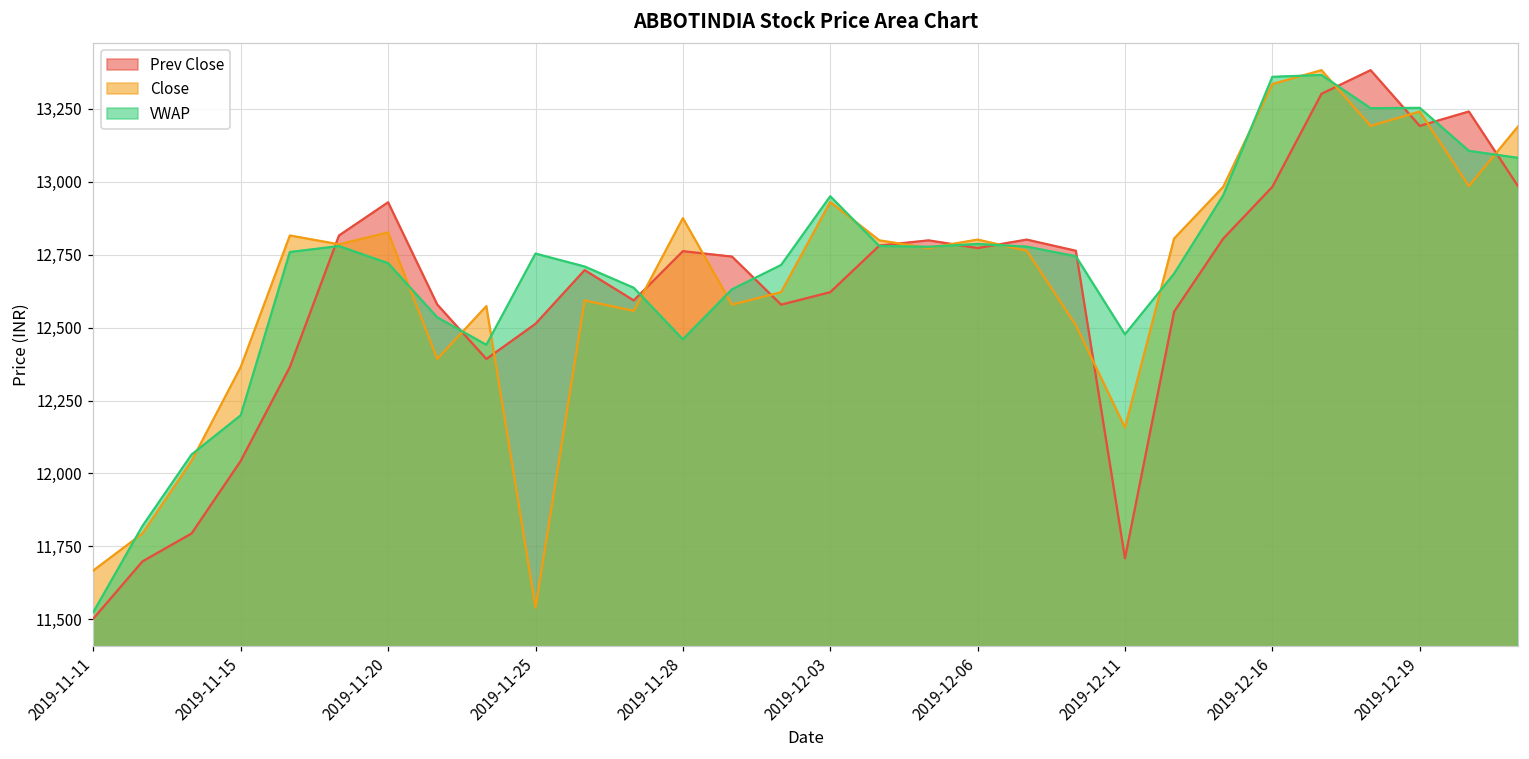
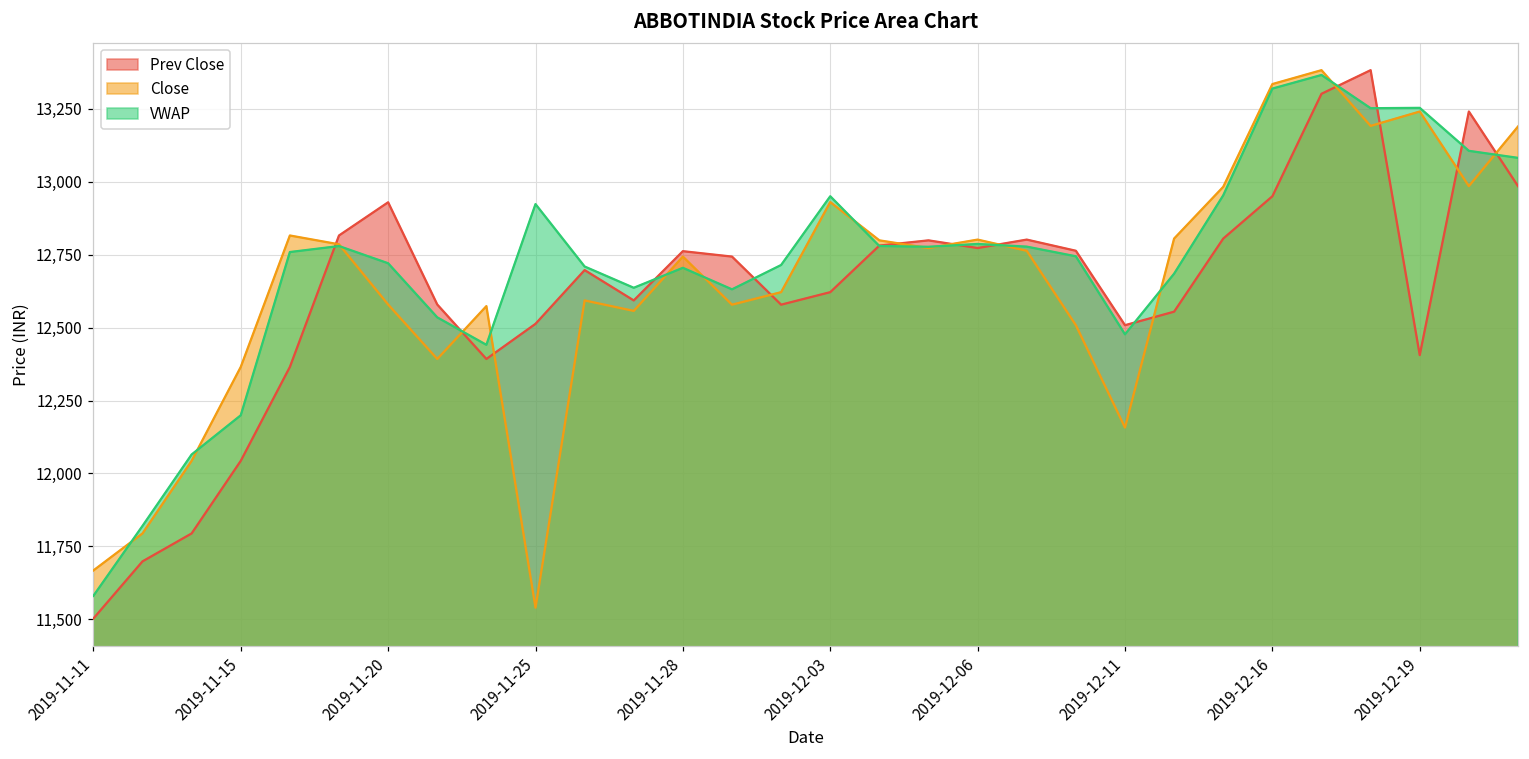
VWAP, 2019-11-11: 11,530 -> 11,580
Close, 2019-11-20: 12,830 -> 12,580
VWAP, 2019-11-25: 12,750 -> 12,920
Close, 2019-11-28: 12,870 -> 12,740
VWAP, 2019-11-28: 12,460 -> 12,700
Prev Close, 2019-12-11: 11,710 -> 12,510
Prev Close, 2019-12-16: 12,980 -> 12,950
VWAP, 2019-12-16: 13,360 -> 13,320
Prev Close, 2019-12-19: 13,190 -> 12,410
